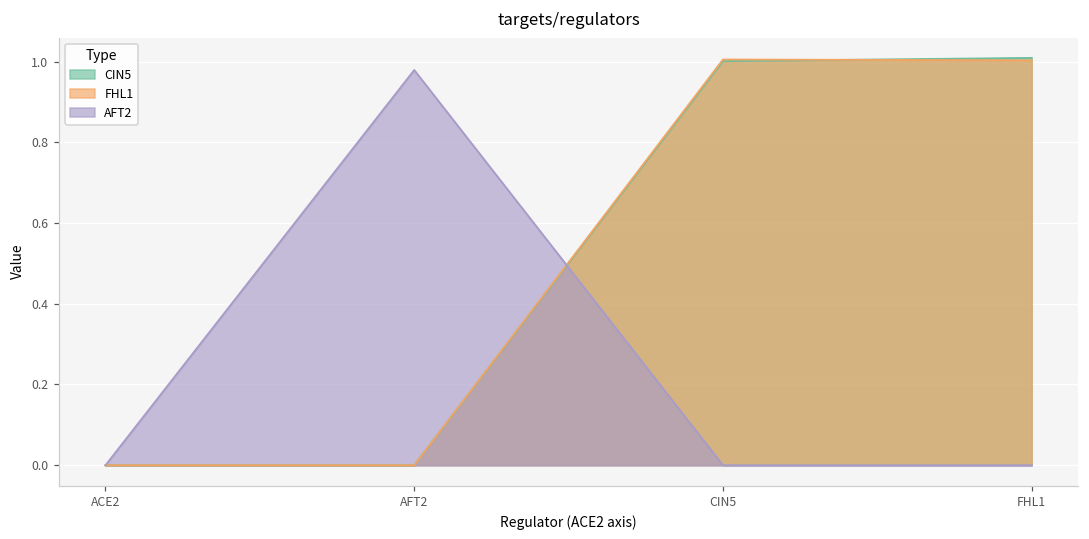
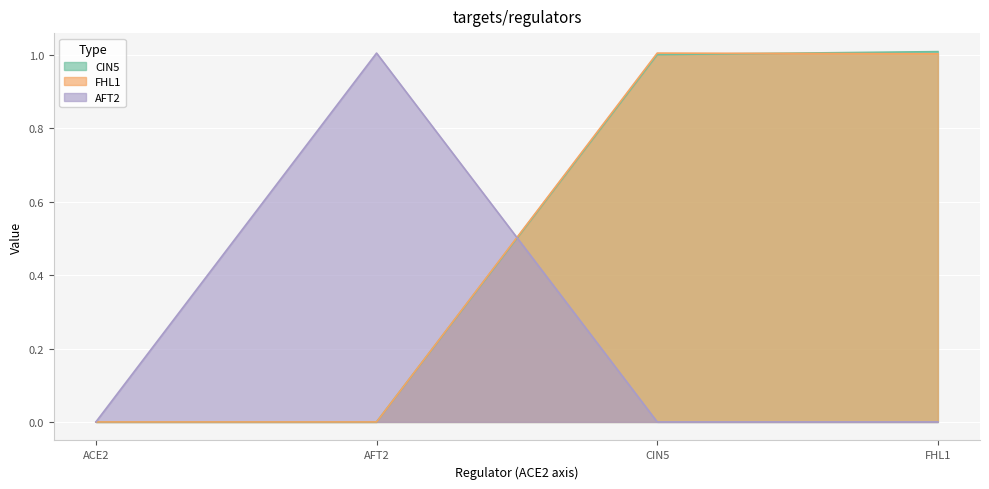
AFT2, AFT2: 0.98 -> 1.01
